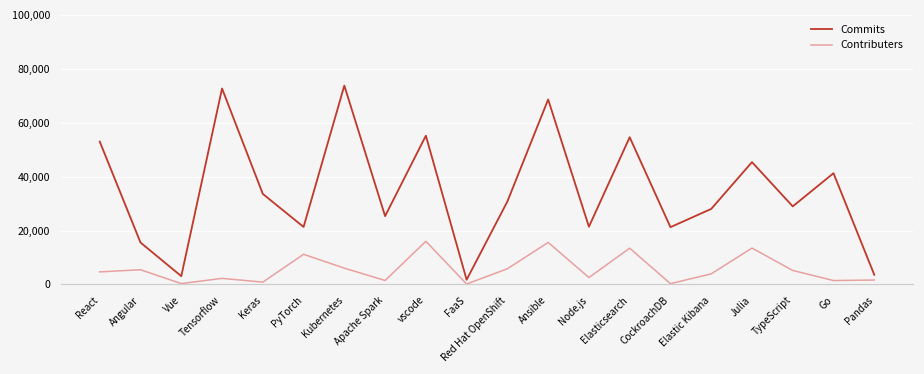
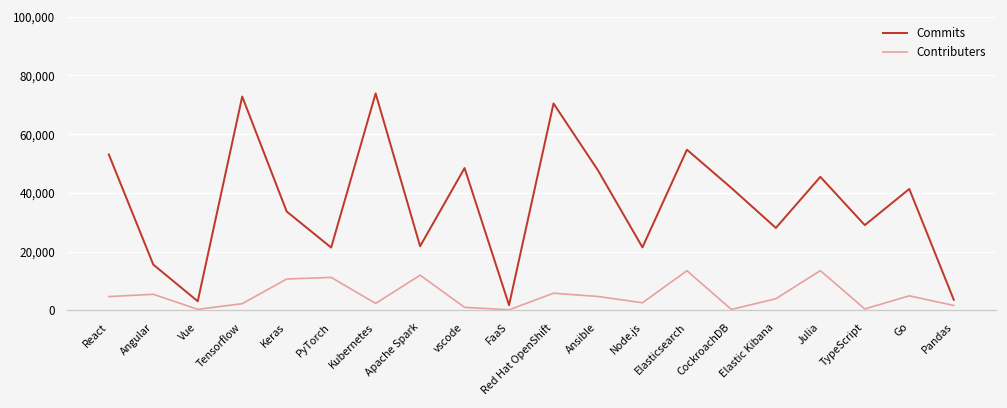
Contributers, Keras: 1,000 -> 11,000
Contributers, Kubernetes: 6,000 -> 2,000
Commits, Apache Spark: 25,000 -> 22,000
Contributers, Apache Spark: 1,000 -> 12,000
Commits, vscode: 55,000 -> 48,000
Contributers, vscode: 16,000 -> 1,000
Commits, Red Hat OpenShift: 31,000 -> 70,000
Commits, Ansible: 69,000 -> 48,000
Contributers, Ansible: 16,000 -> 5,000
Commits, CockroachDB: 21,000 -> 42,000
Contributers, TypeScript: 5,000 -> 0
Contributers, Go: 1,000 -> 5,000
